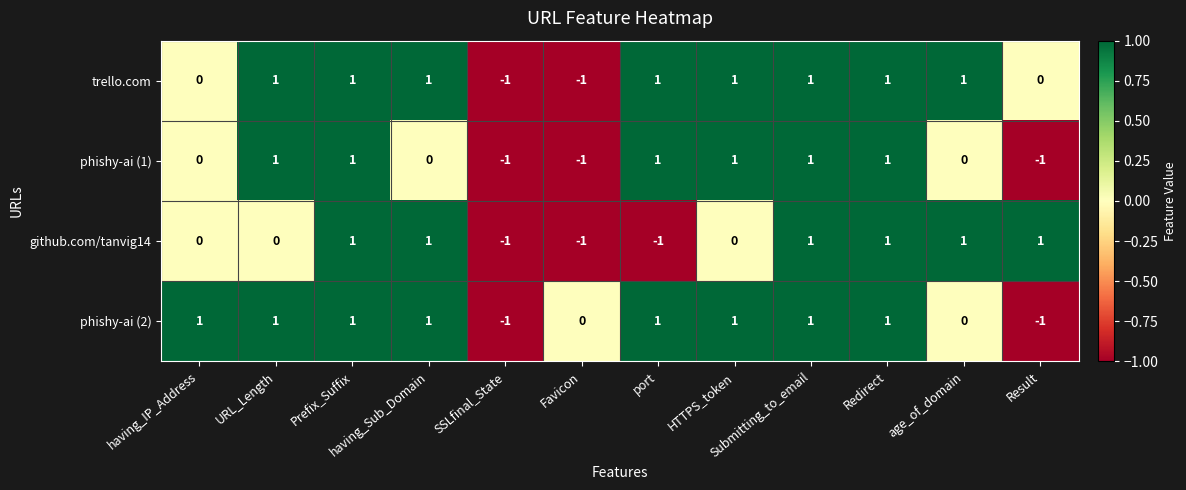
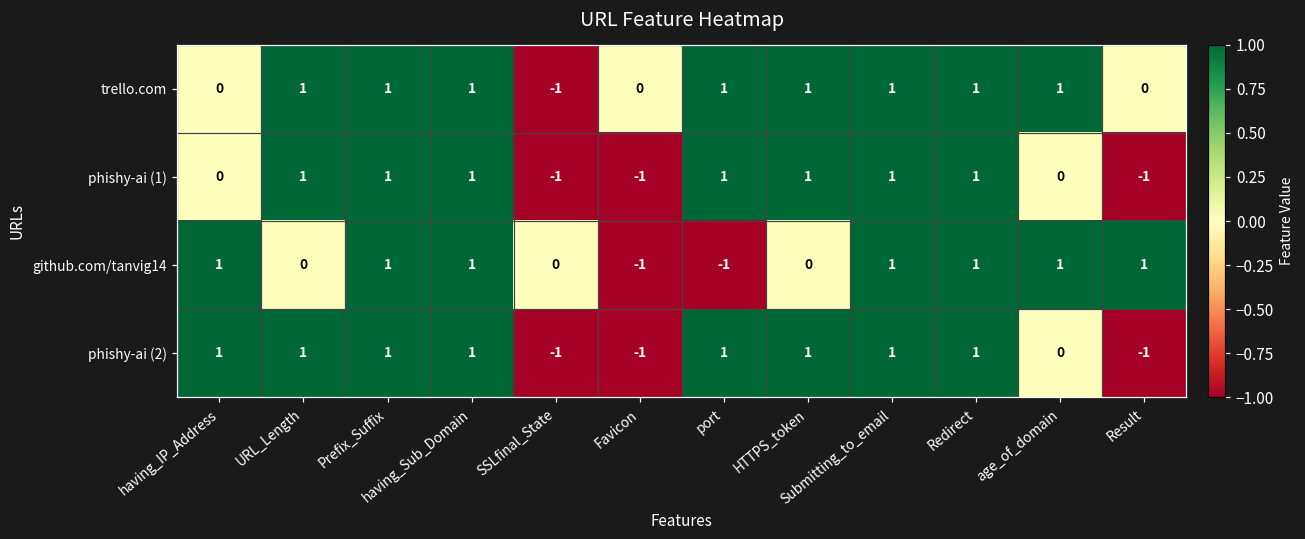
trello.com, Favicon: -1 -> 0
phishy-ai (1), having_Sub_Domain: 0 -> 1
github.com/tanvig14, having_IP_Address: 0 -> 1
github.com/tanvig14, SSLfinal_State: -1 -> 0
phishy-ai (2), Favicon: 0 -> -1
